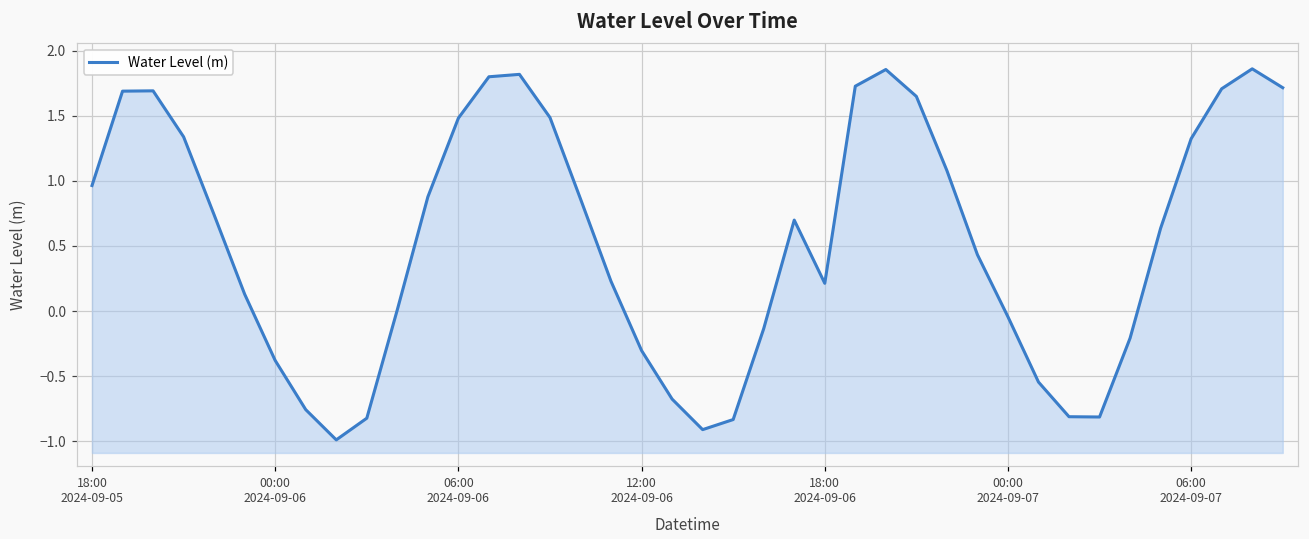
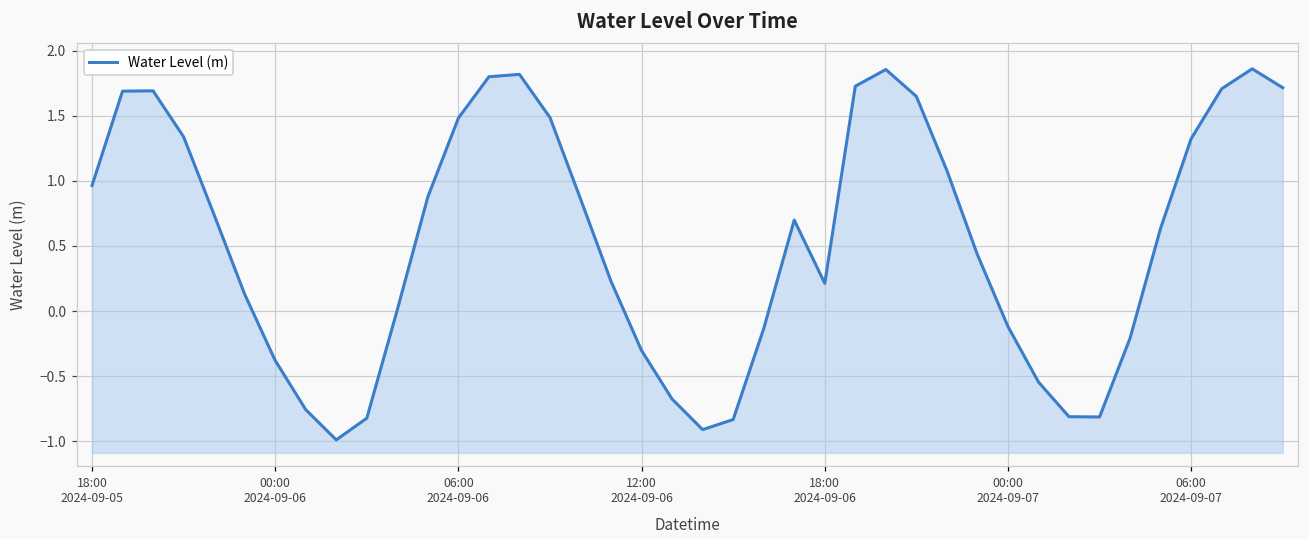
00:00 2024-09-07: -0.04 -> -0.12
